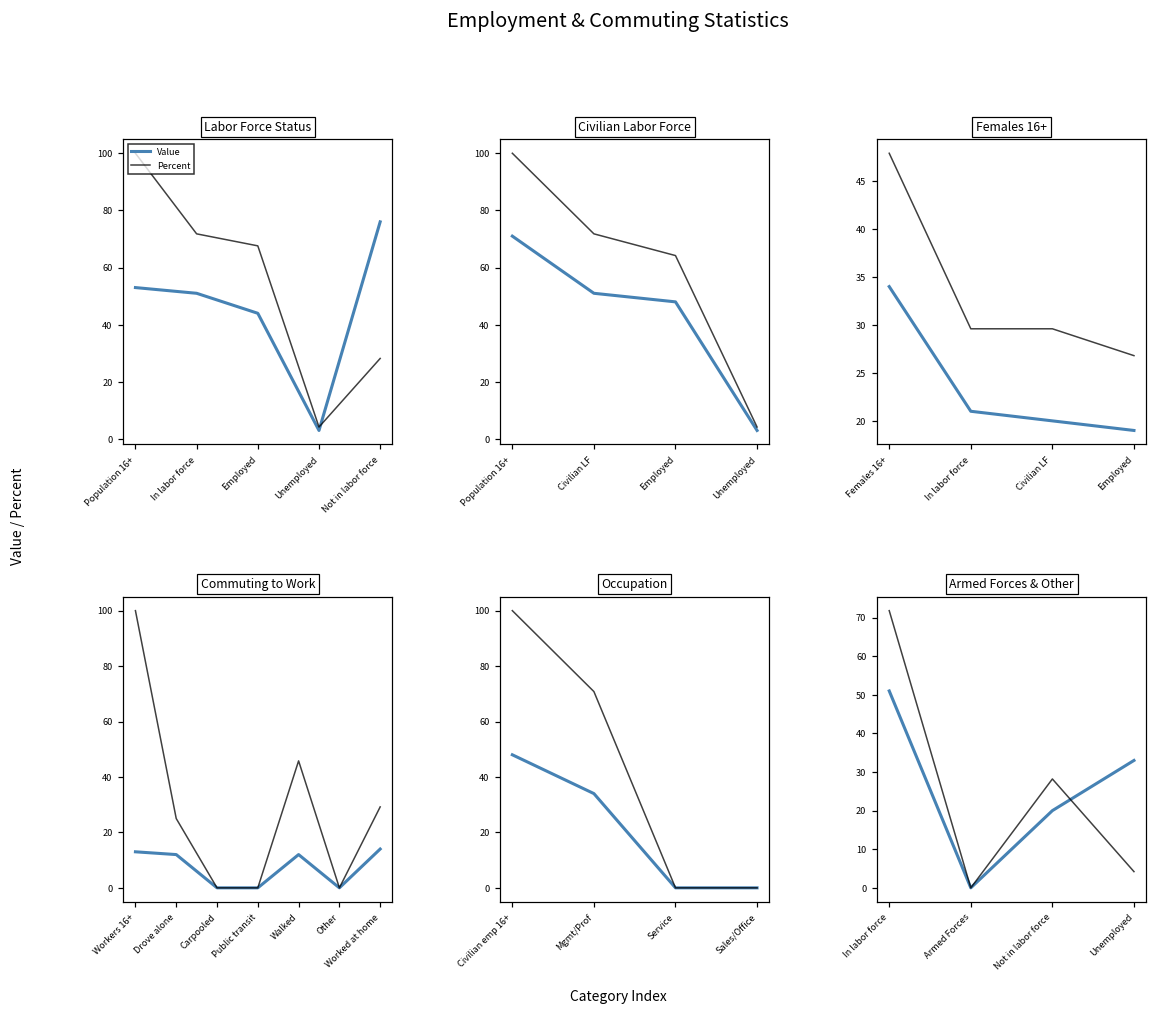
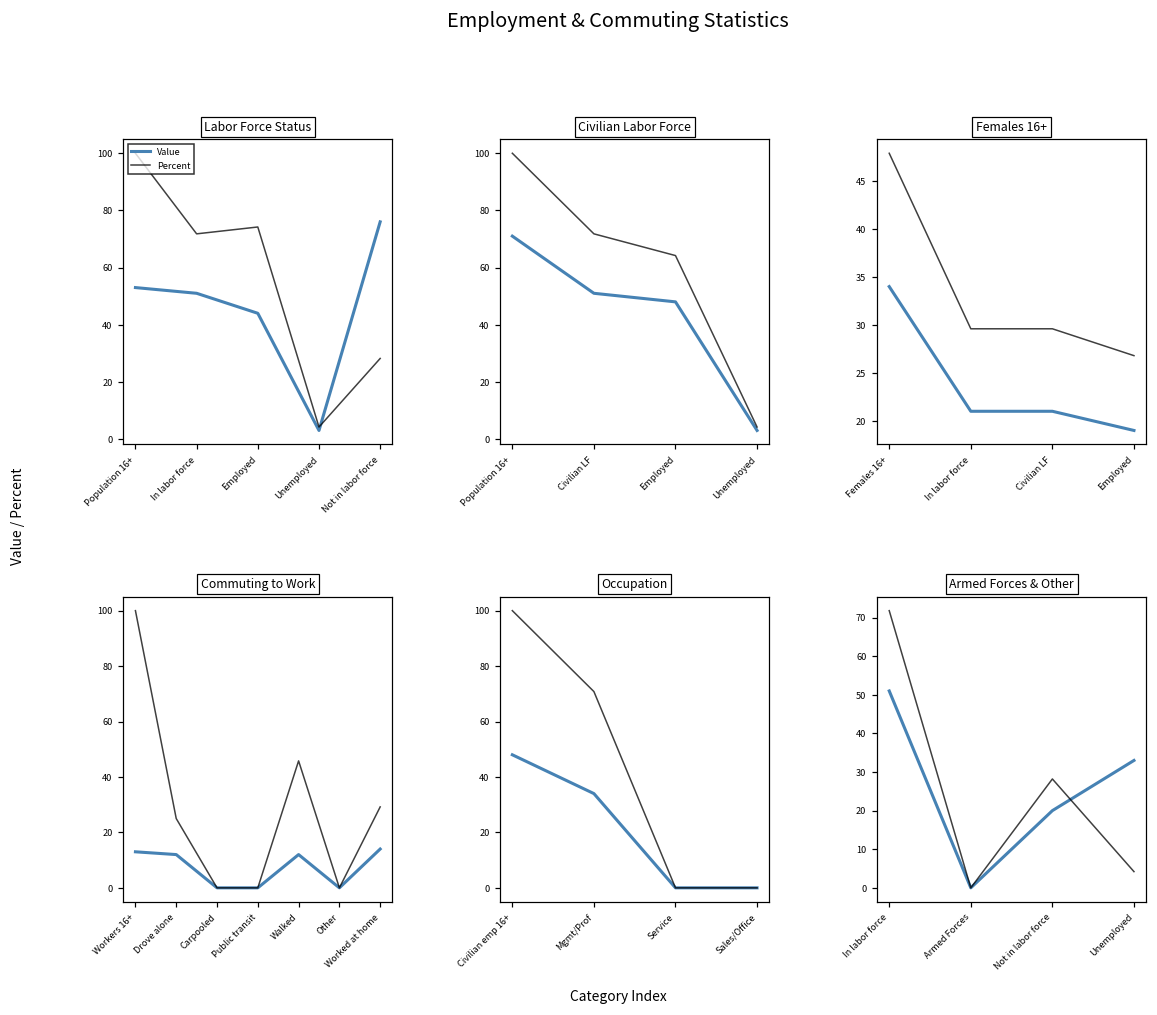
Labor Force Status, Percent, Employed: 68 -> 74
Females 16+, Value, Civilian LF: 20 -> 21
